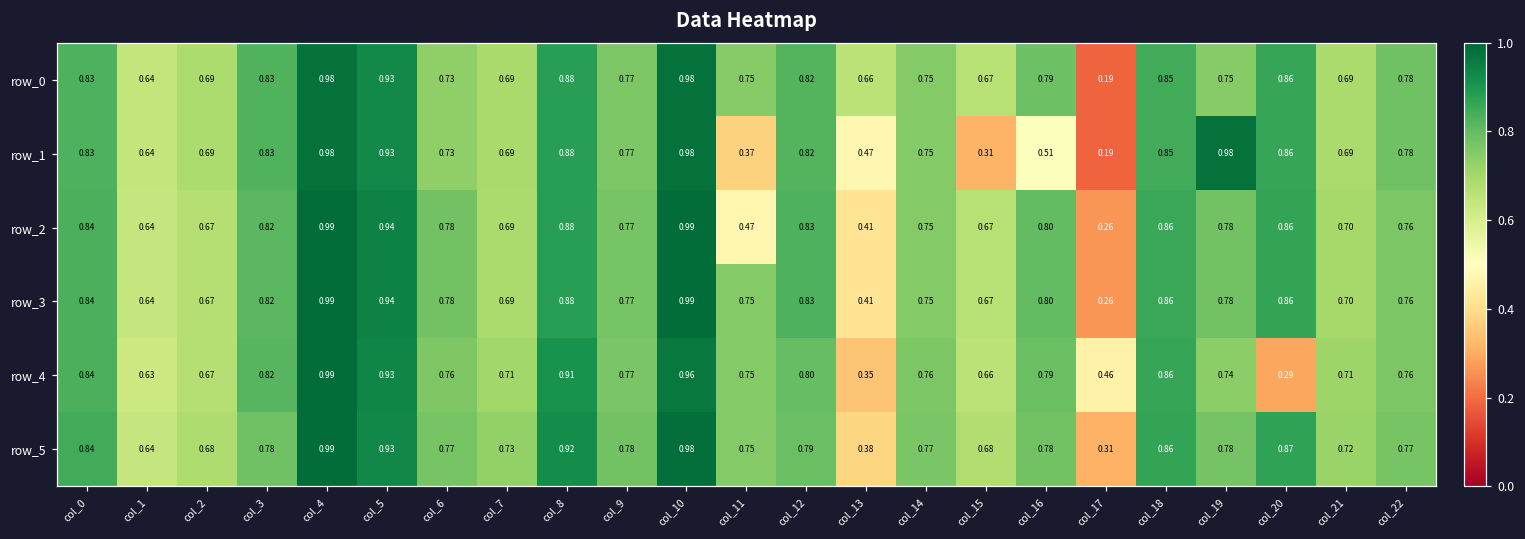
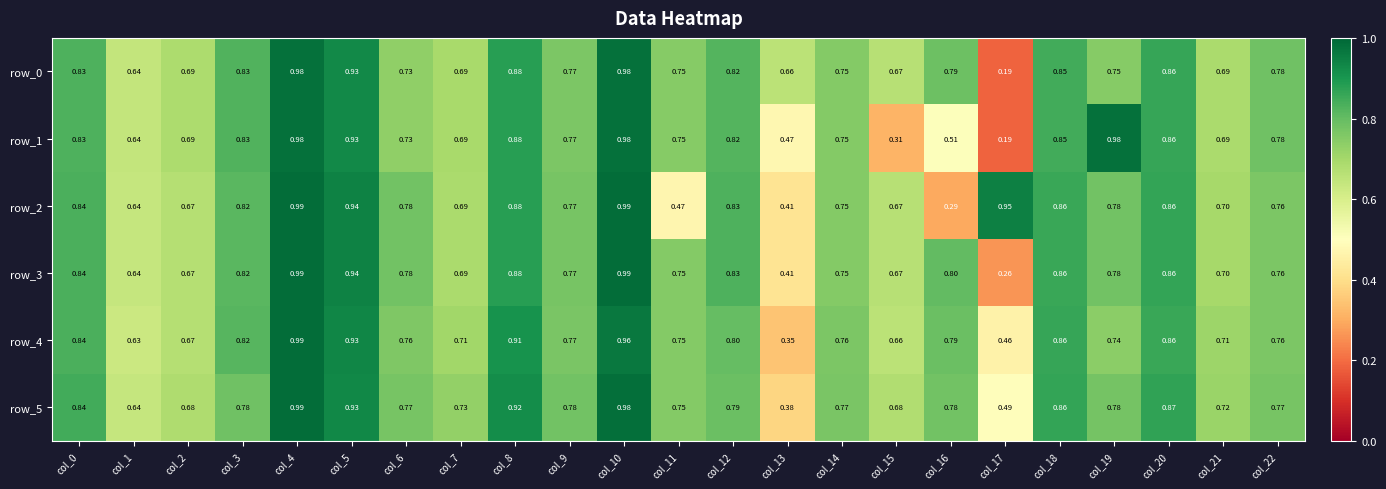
row_1, col_11: 0.37 -> 0.75
row_2, col_16: 0.80 -> 0.29
row_2, col_17: 0.26 -> 0.95
row_4, col_20: 0.29 -> 0.86
row_5, col_17: 0.31 -> 0.49
